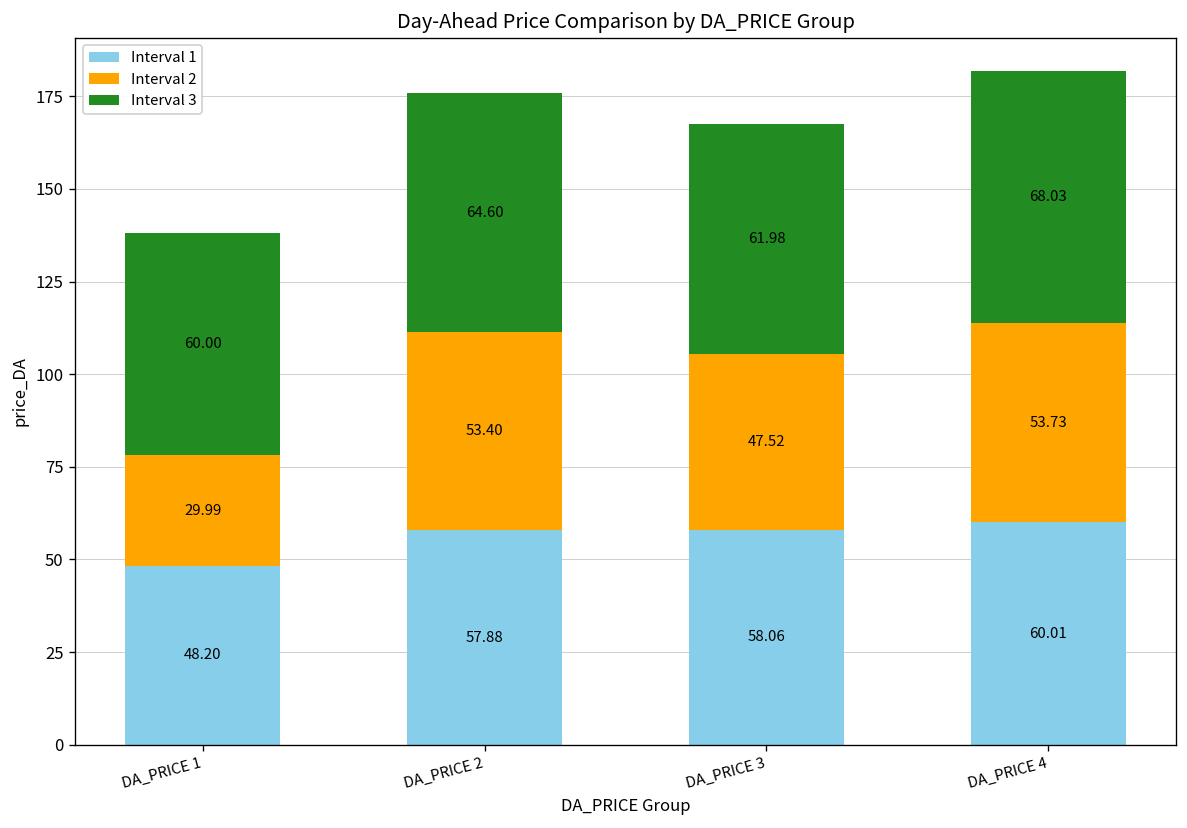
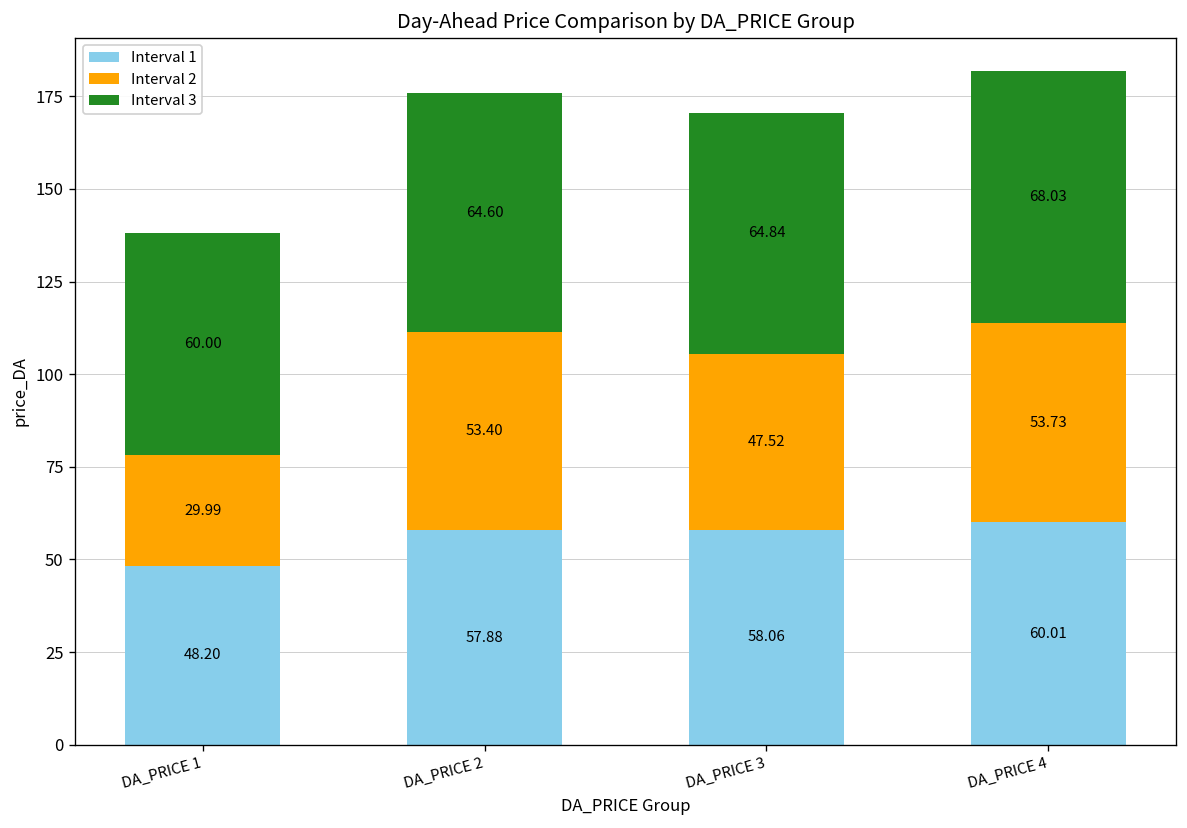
Interval 3, DA_PRICE 3: 61.98 -> 64.84
